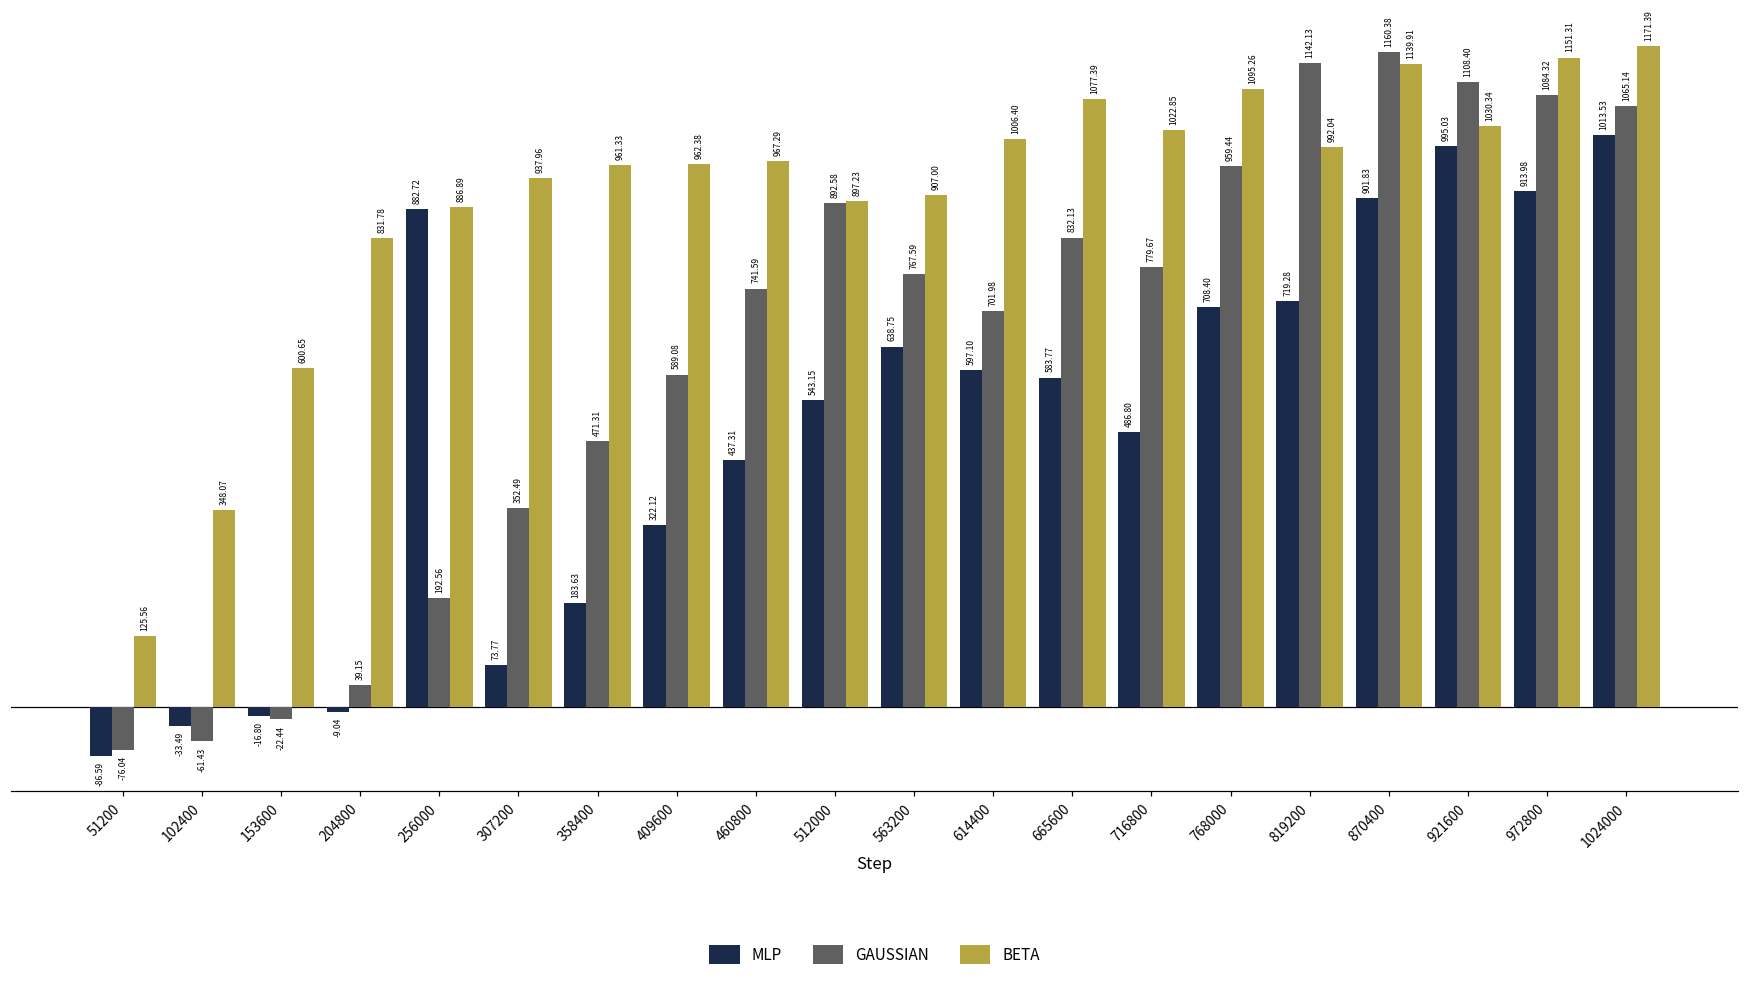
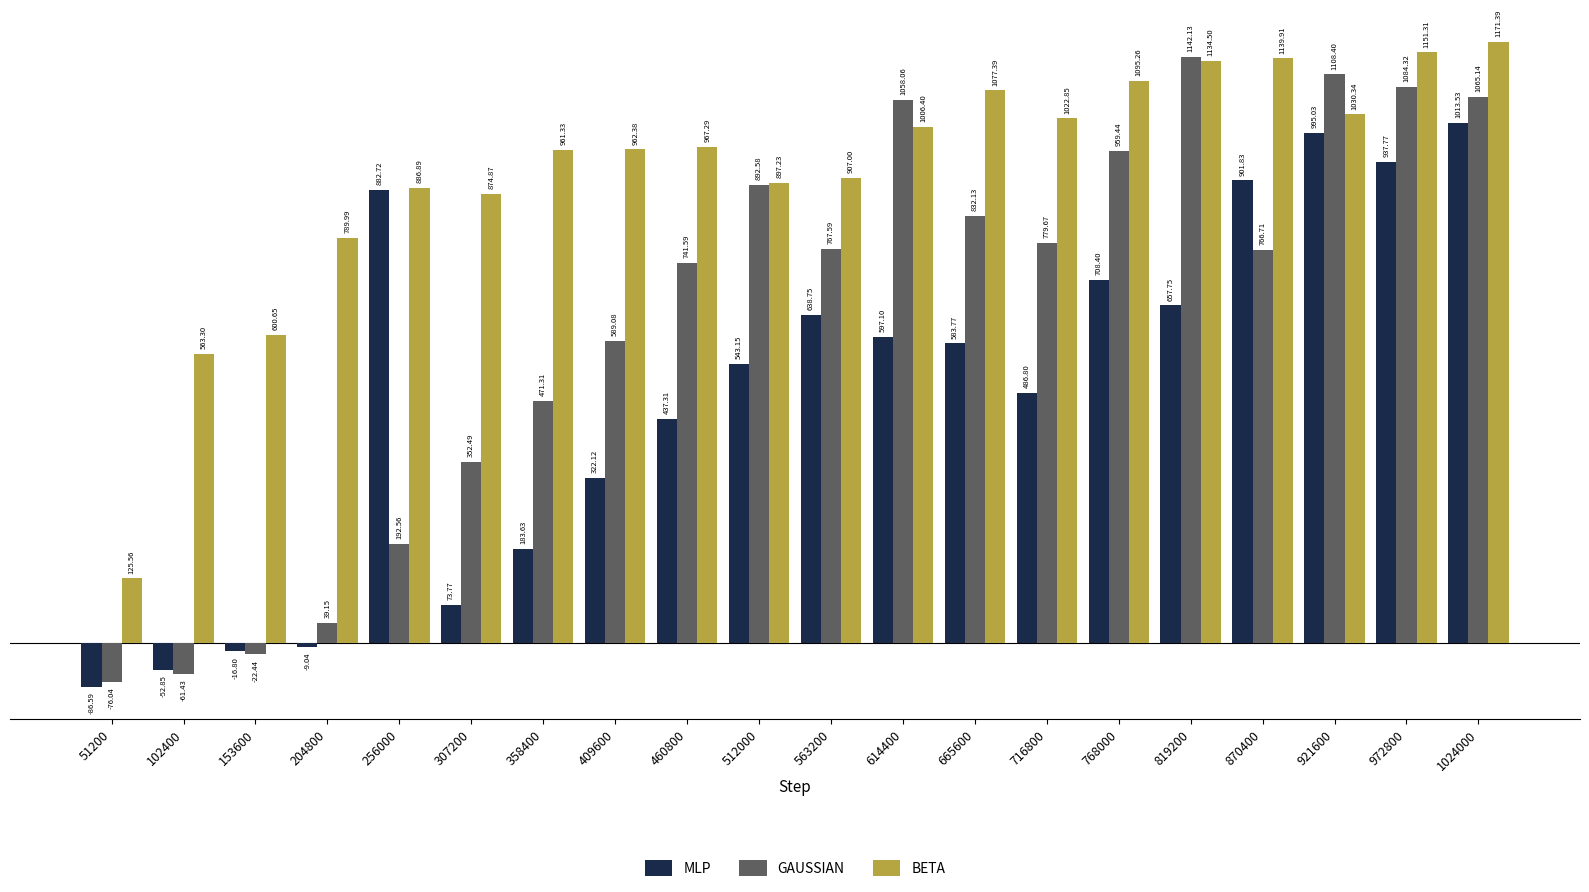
MLP, 102400: -33.49 -> -52.85
BETA, 102400: 348.07 -> 563.30
BETA, 204800: 831.78 -> 789.99
BETA, 307200: 937.96 -> 874.87
GAUSSIAN, 614400: 701.98 -> 1058.06
MLP, 819200: 719.28 -> 657.75
BETA, 819200: 992.04 -> 1134.50
GAUSSIAN, 870400: 1160.38 -> 766.71
MLP, 972800: 913.98 -> 937.77
